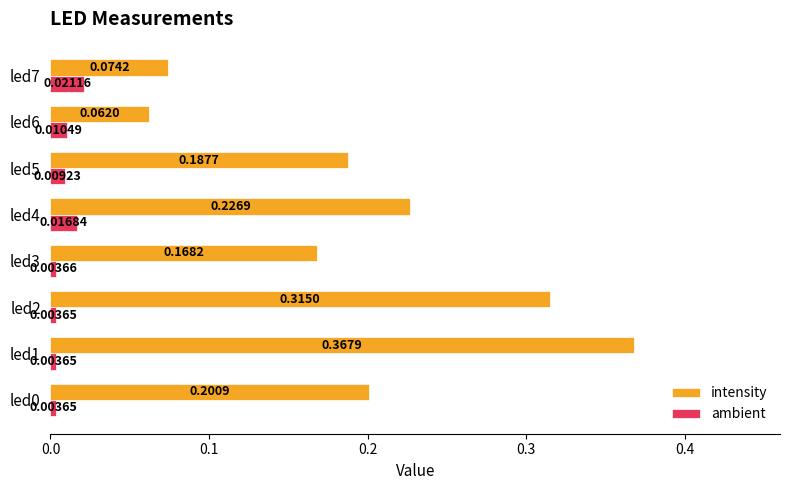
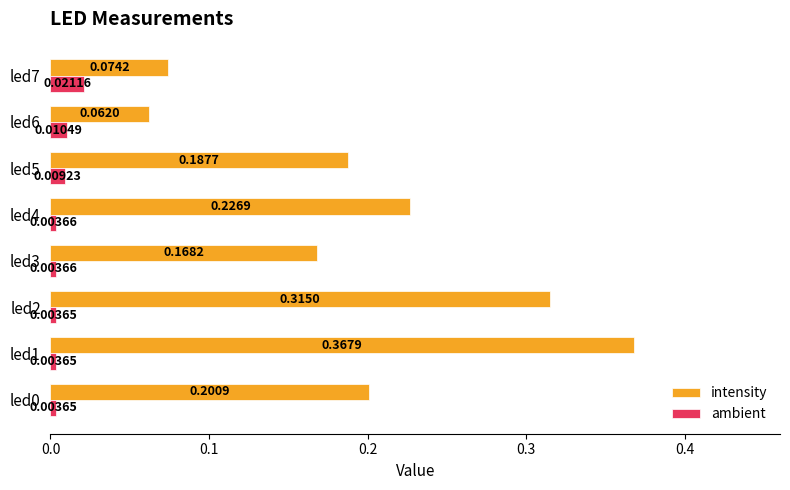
ambient, led4: 0.01684 -> 0.00366
